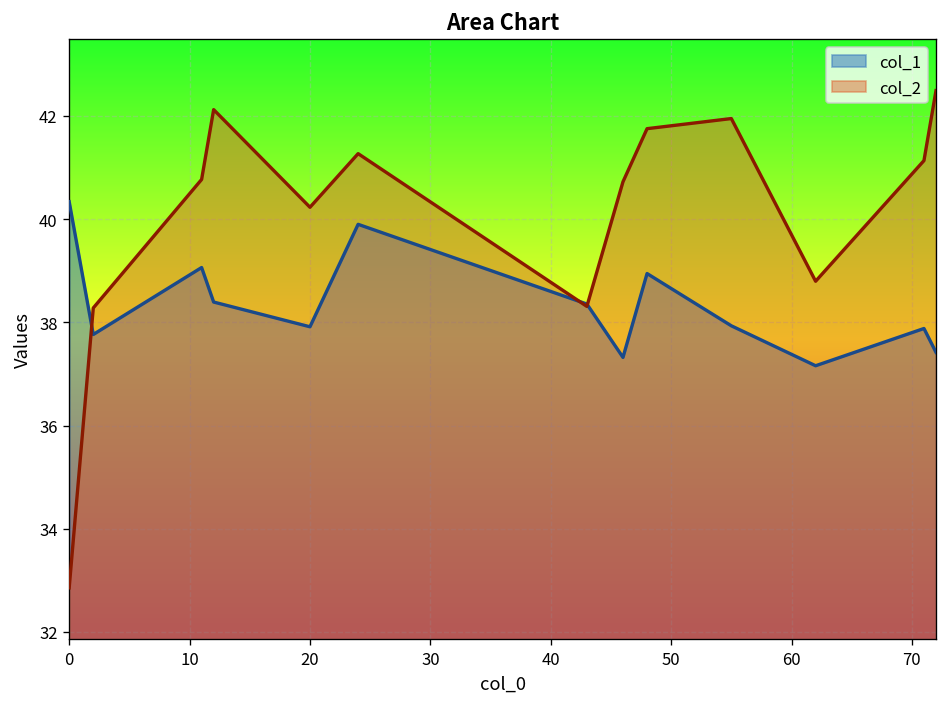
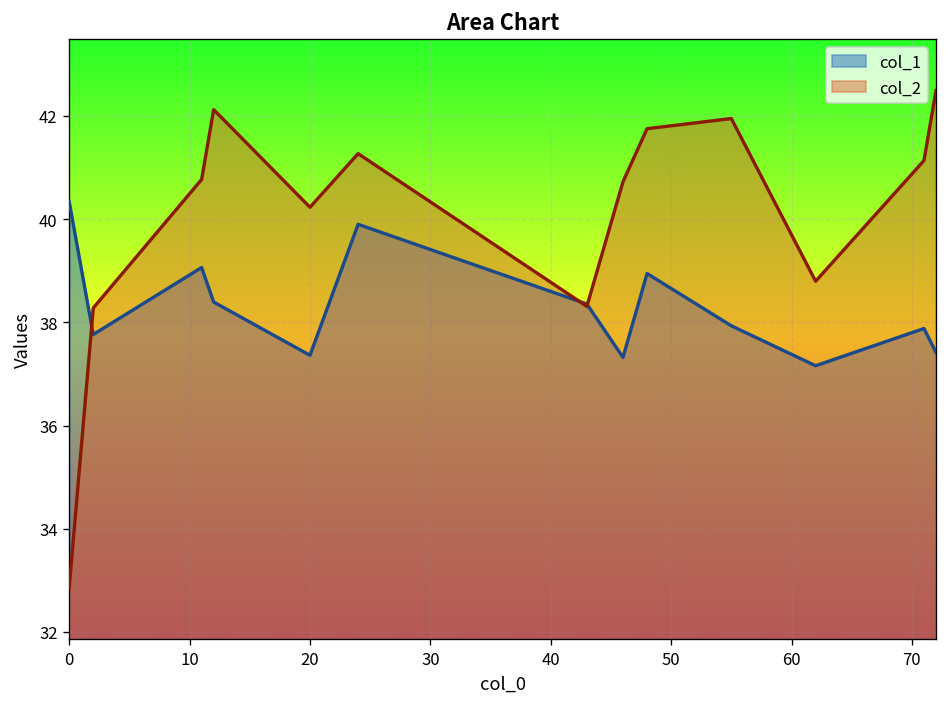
col_1, 20: 37.9 -> 37.4
